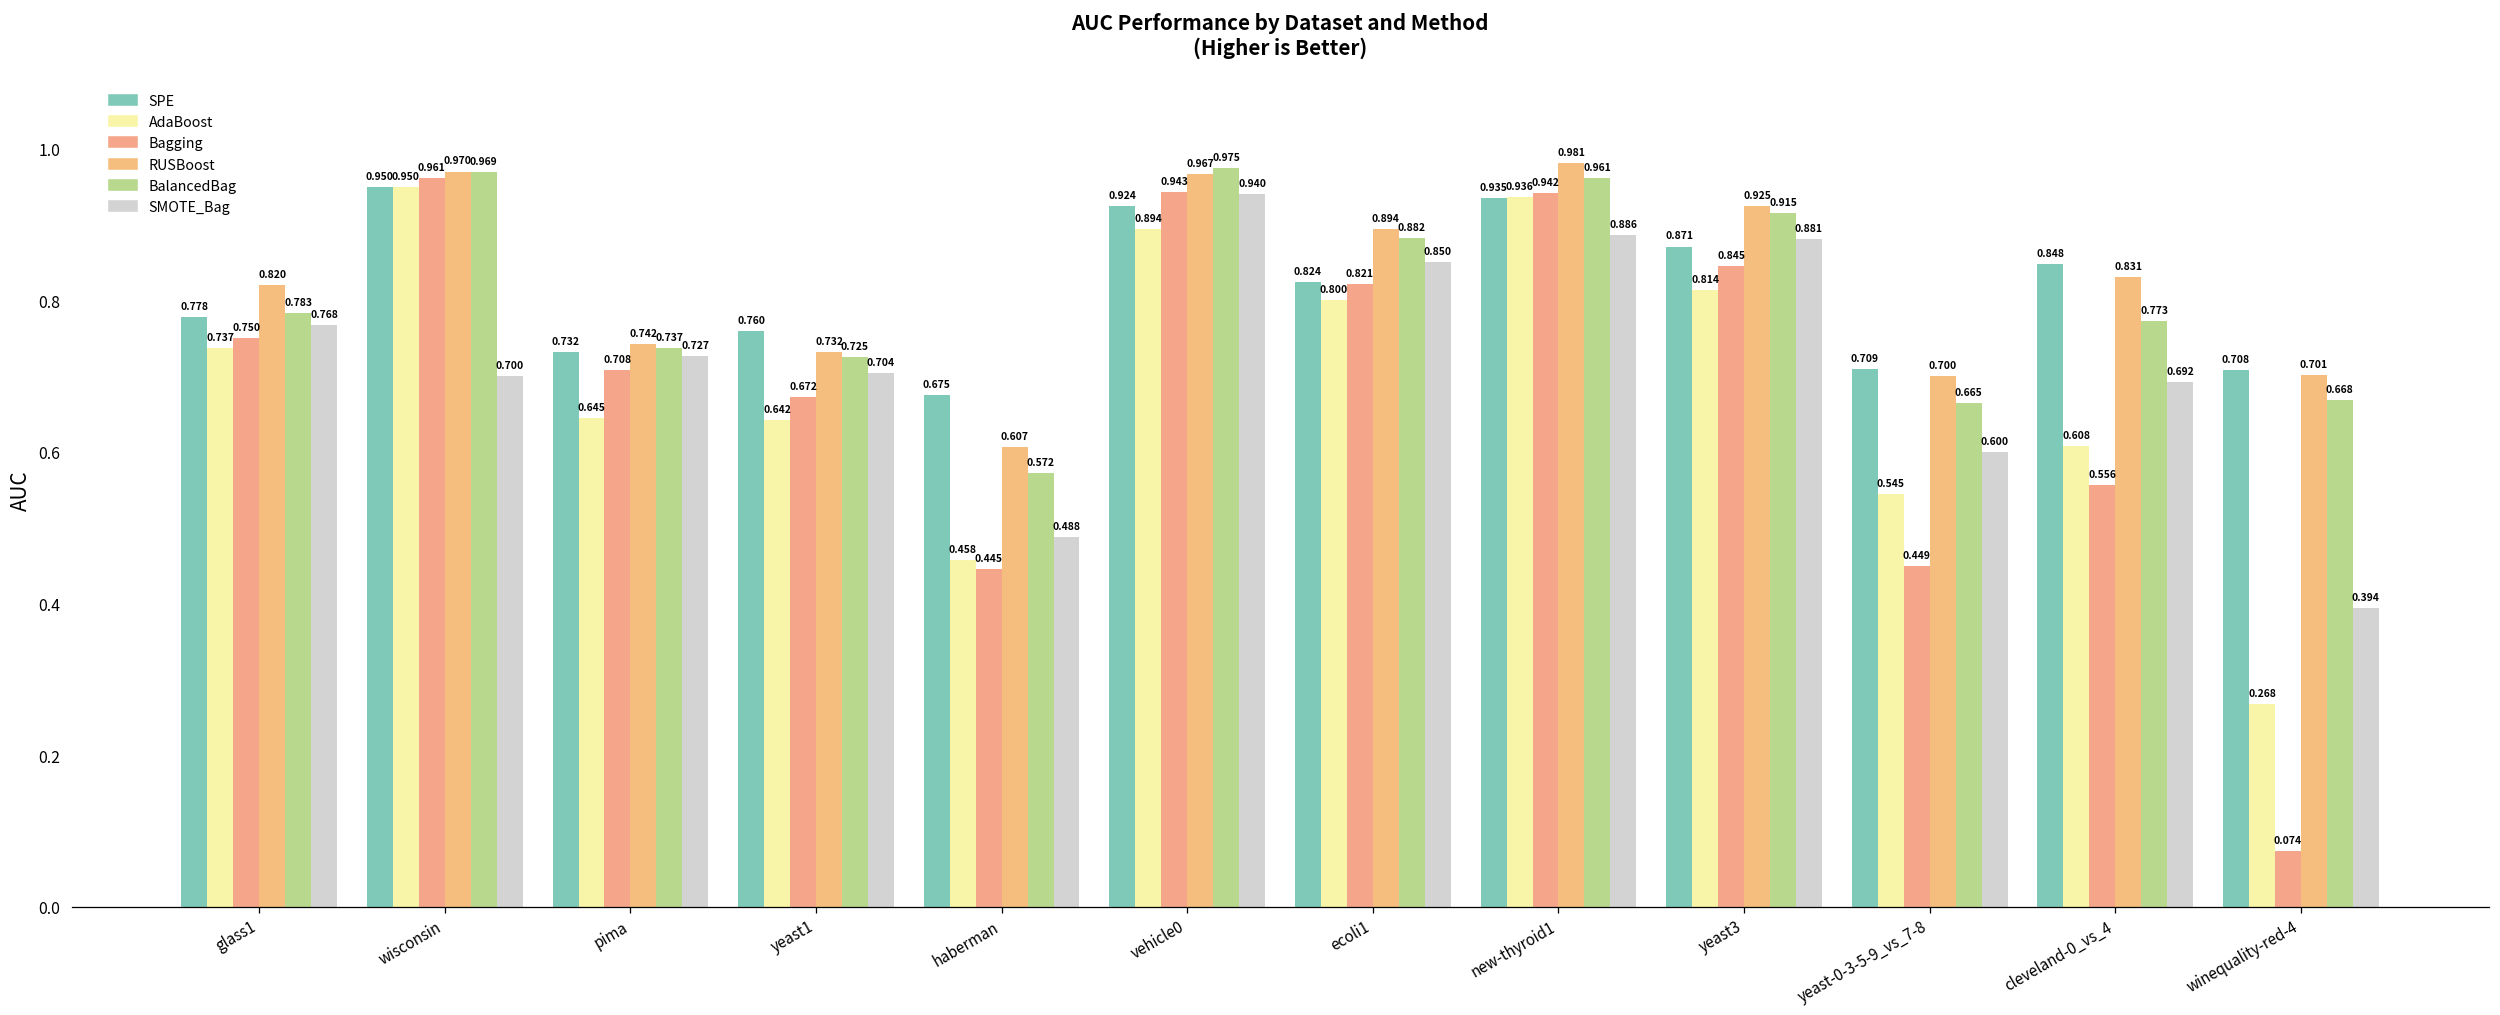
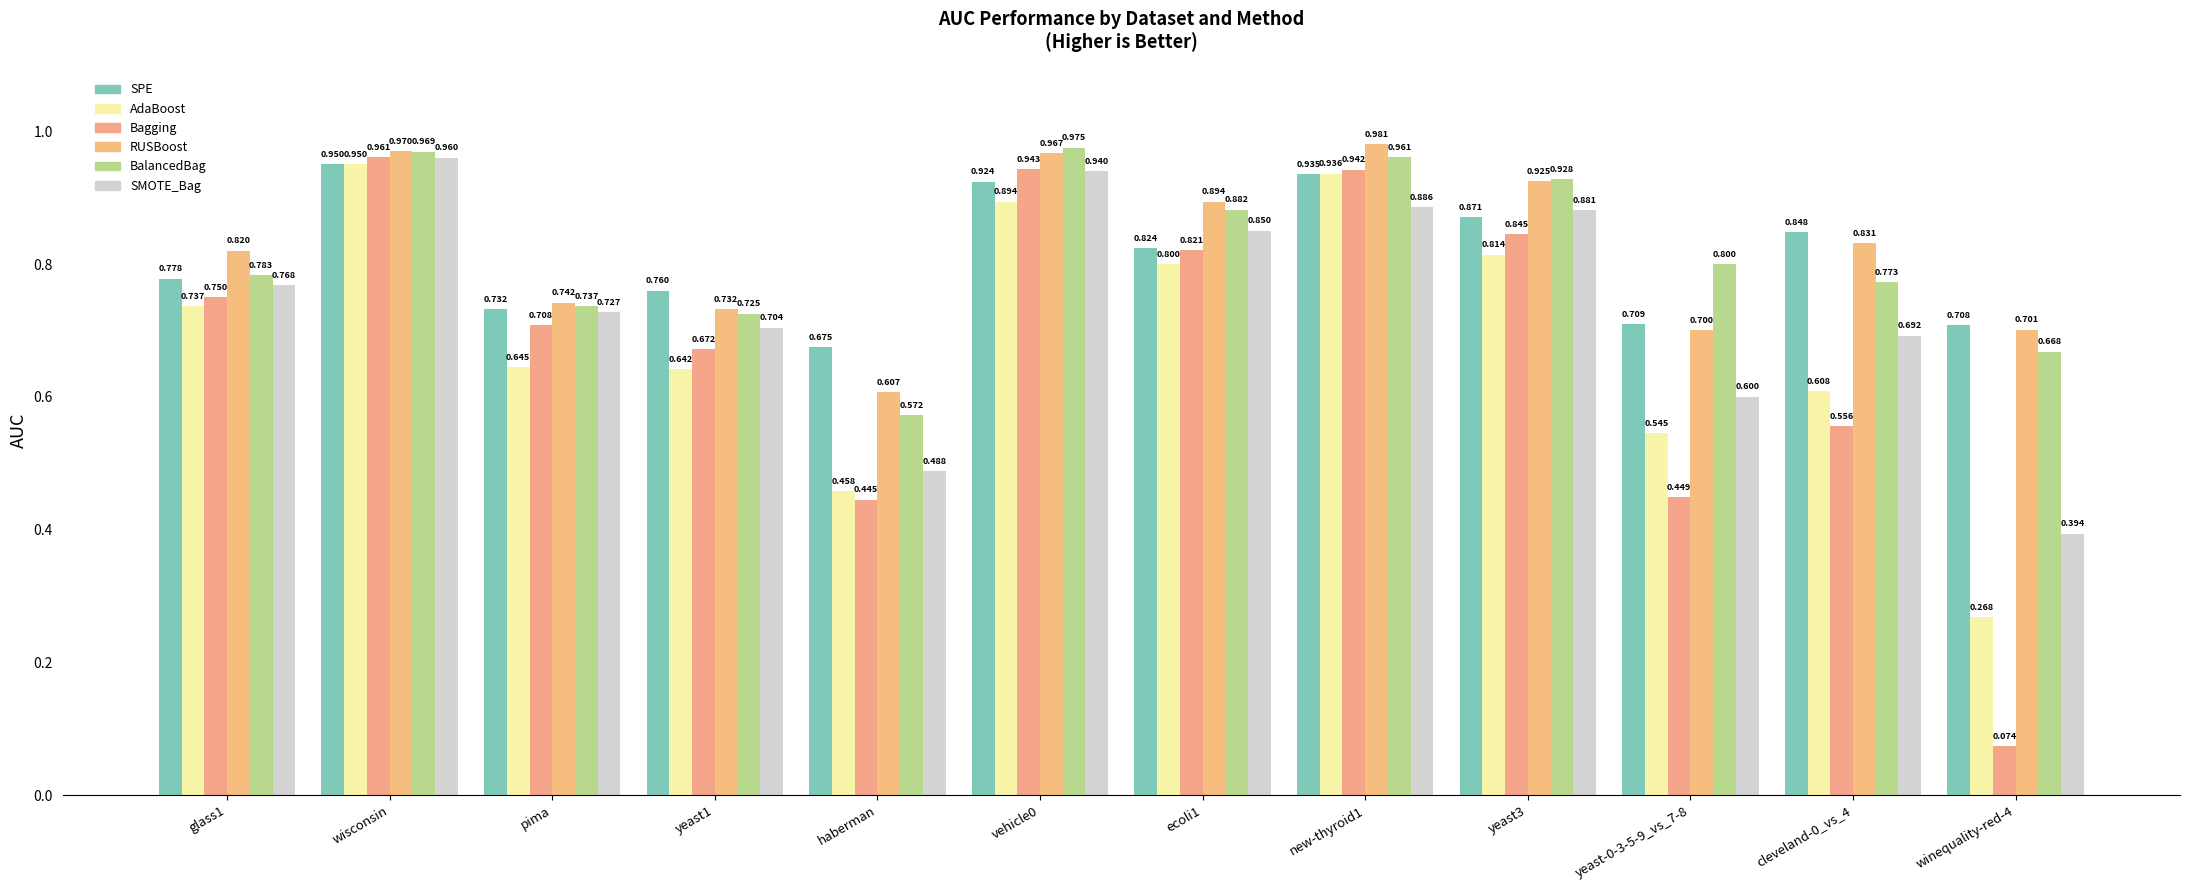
SMOTE_Bag, wisconsin: 0.700 -> 0.960
BalancedBag, yeast3: 0.915 -> 0.928
BalancedBag, yeast-0-3-5-9_vs_7-8: 0.665 -> 0.800
